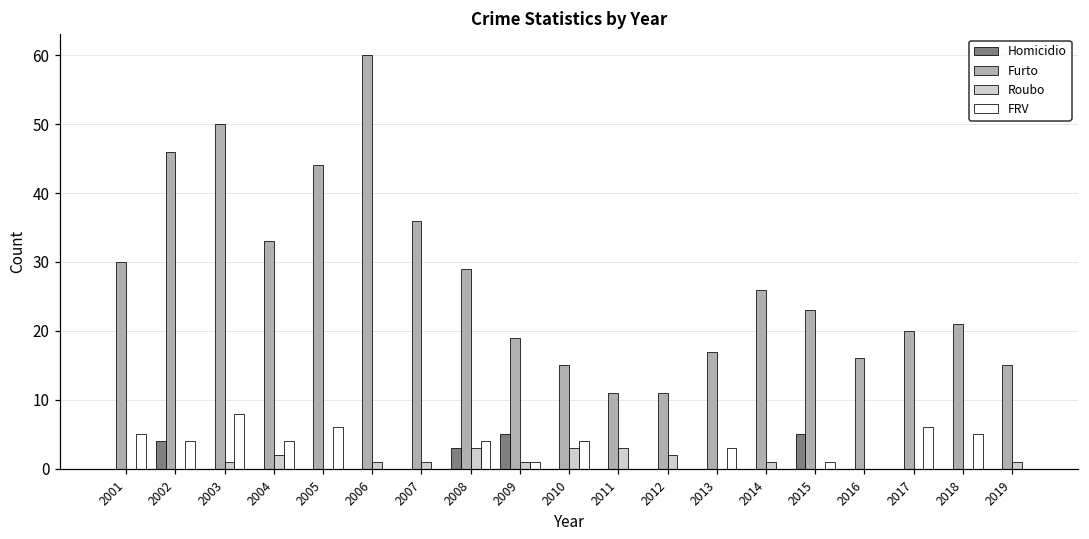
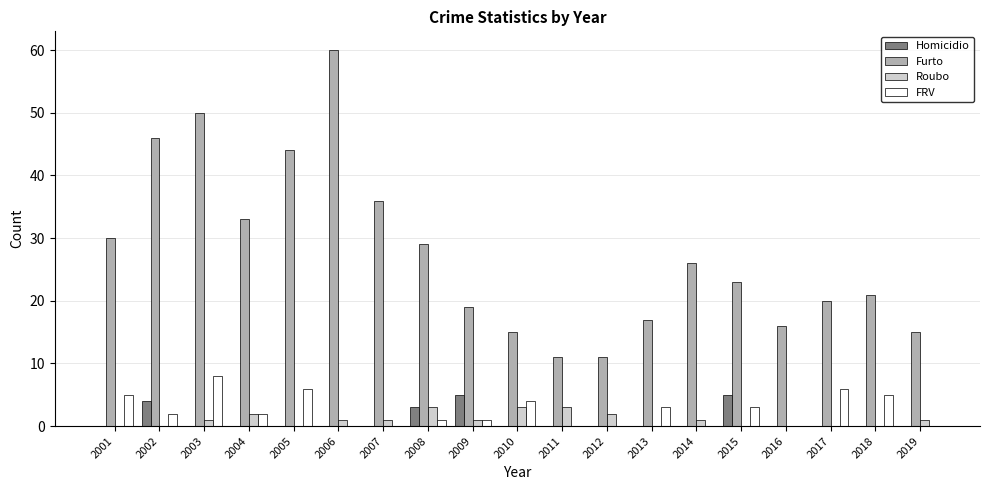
FRV, 2002: 4 -> 2
FRV, 2004: 4 -> 2
FRV, 2008: 4 -> 1
FRV, 2015: 1 -> 3
